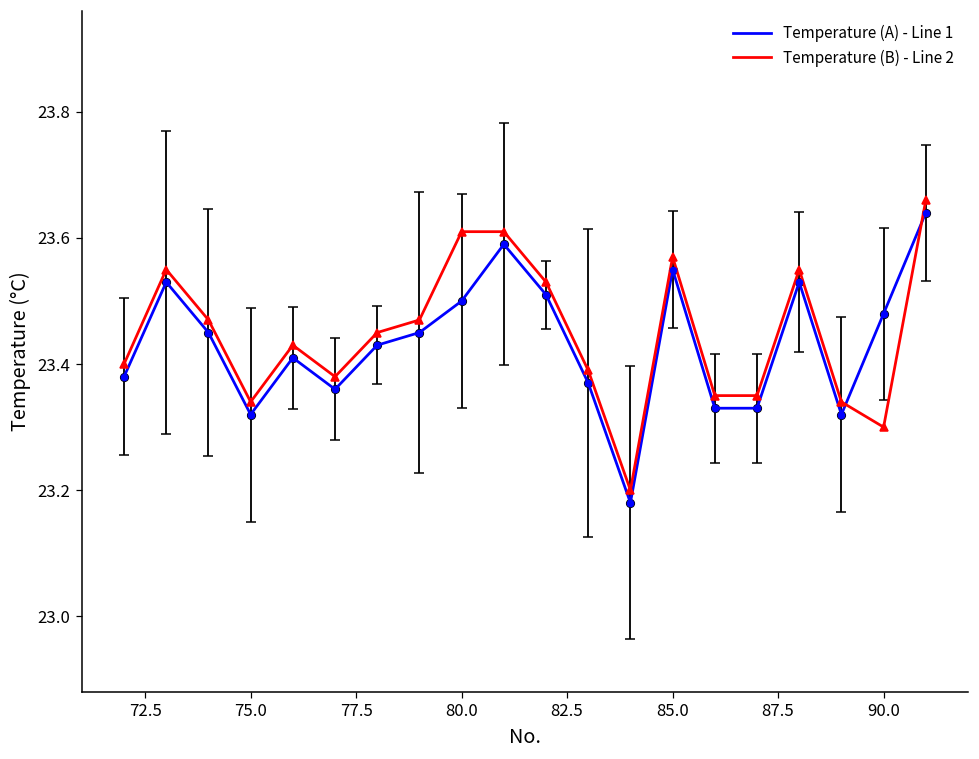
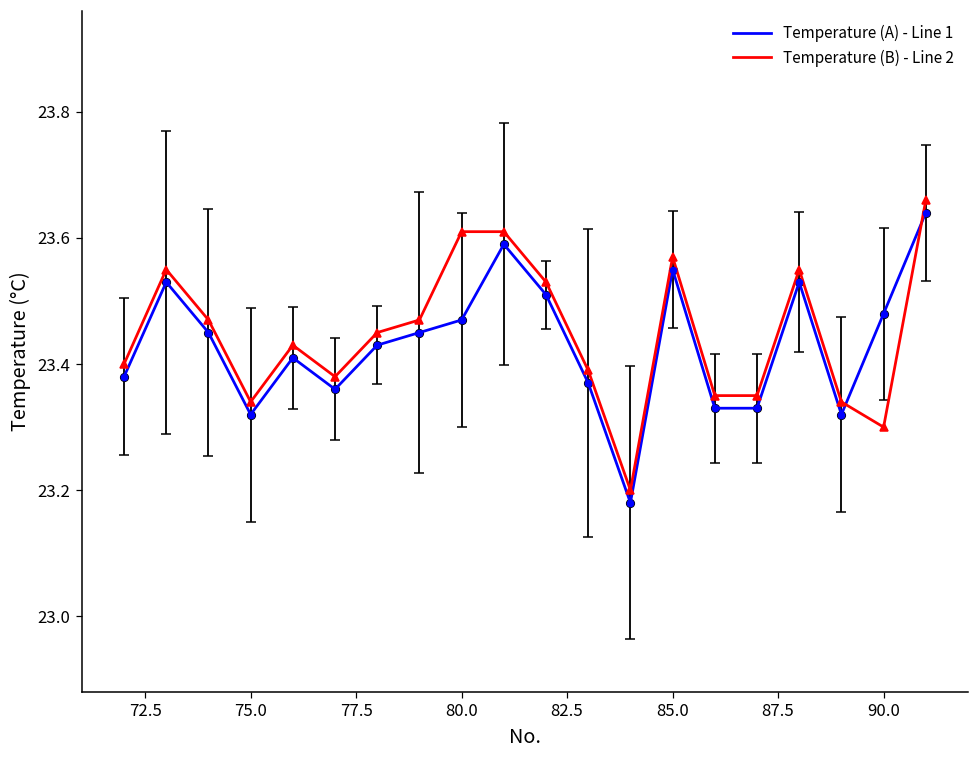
Temperature (A) - Line 1, 80.0: 23.50 -> 23.47
